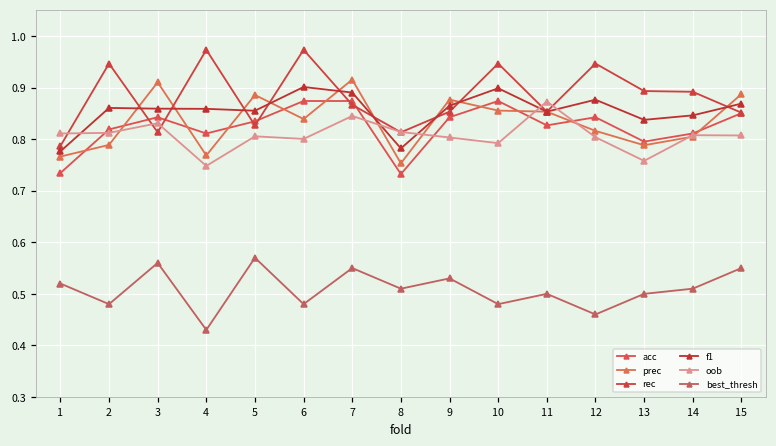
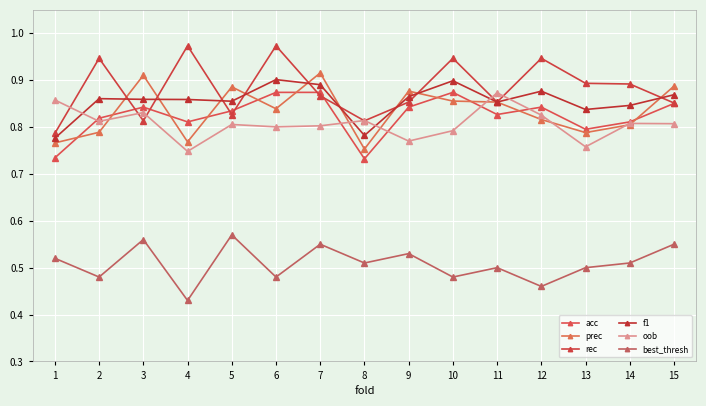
oob, 1: 0.81 -> 0.86
oob, 7: 0.85 -> 0.80
oob, 9: 0.80 -> 0.77
oob, 12: 0.80 -> 0.83
